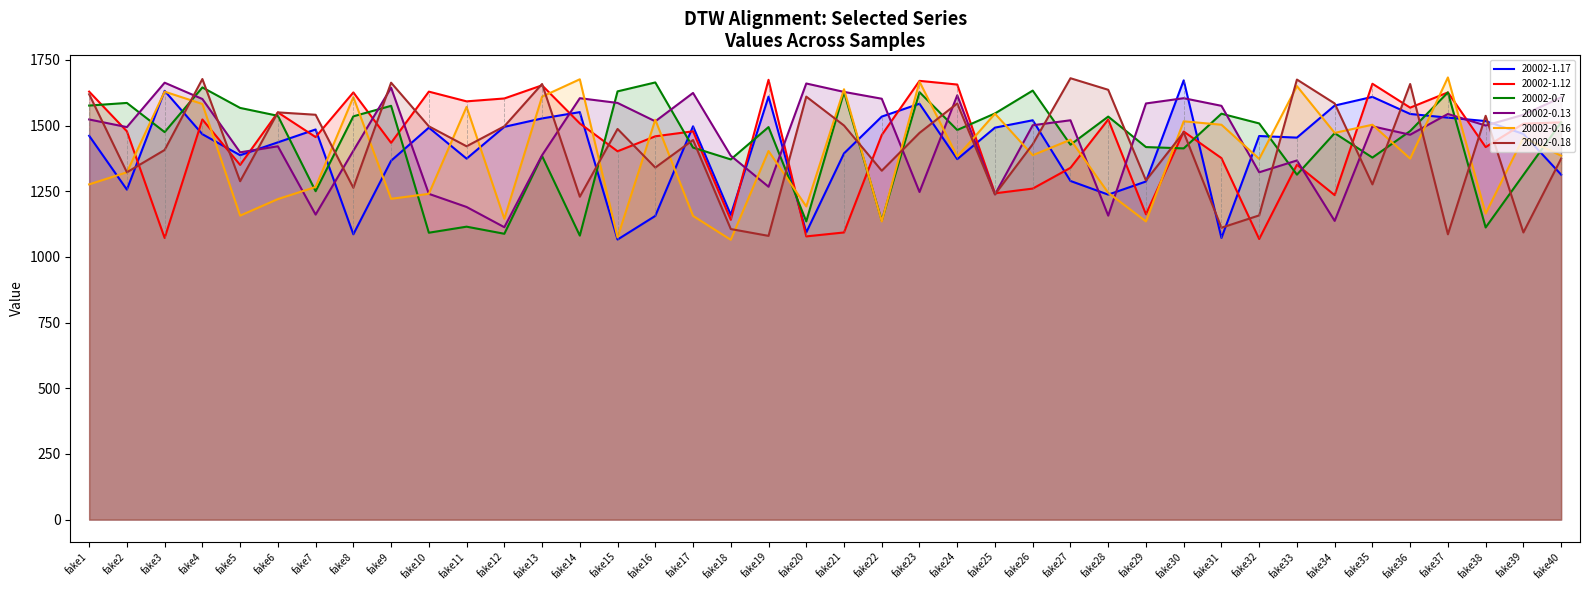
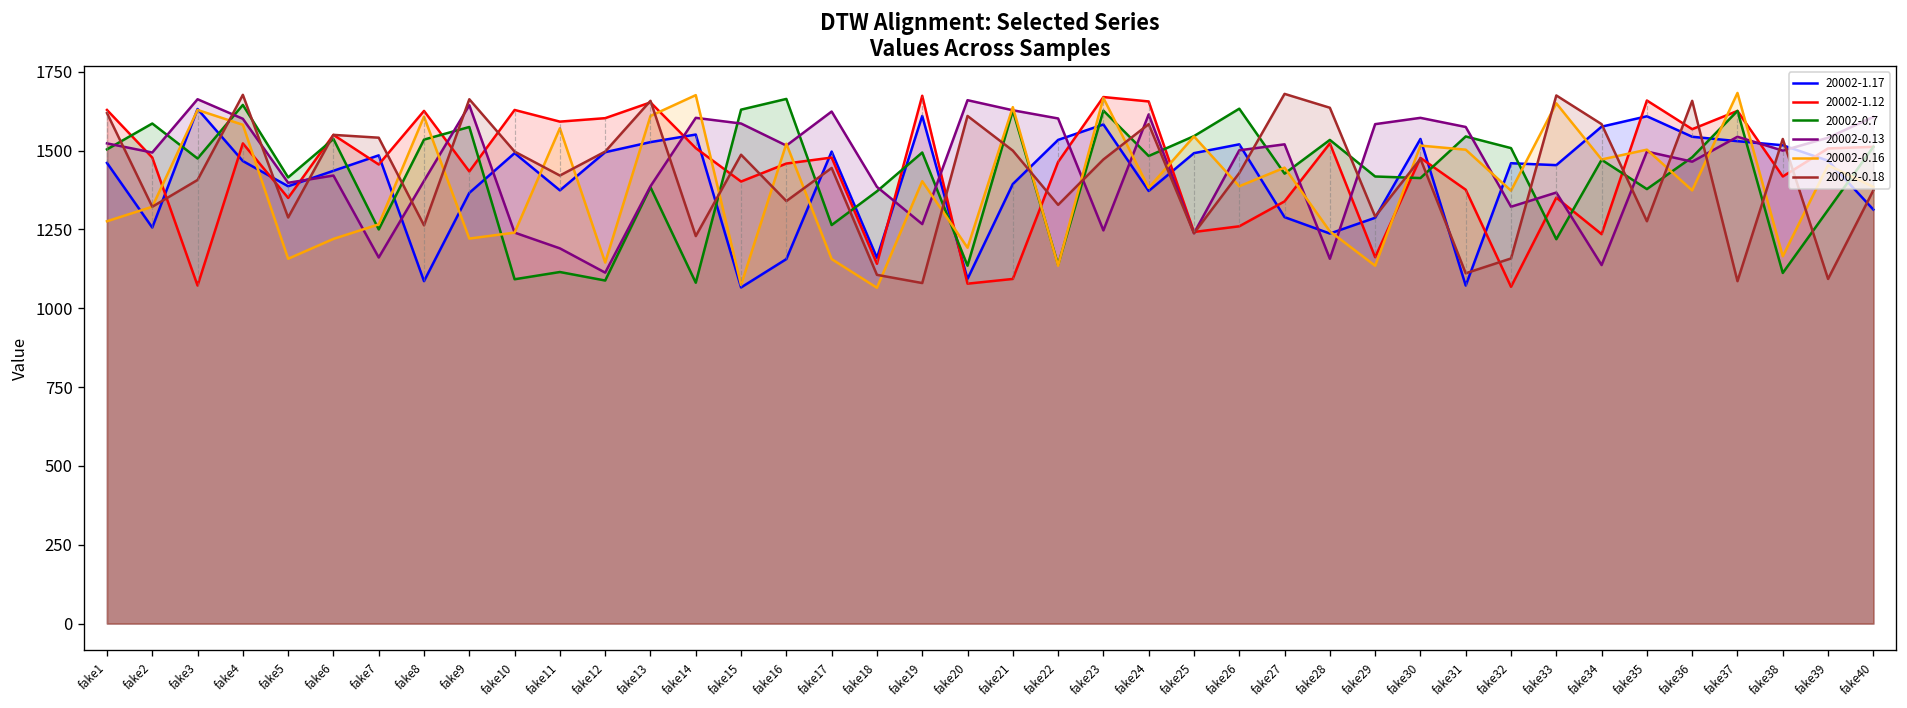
20002-0.7, fake1: 1580 -> 1500
20002-0.7, fake5: 1570 -> 1420
20002-0.7, fake17: 1420 -> 1260
20002-1.17, fake30: 1670 -> 1540
20002-0.7, fake33: 1310 -> 1220
